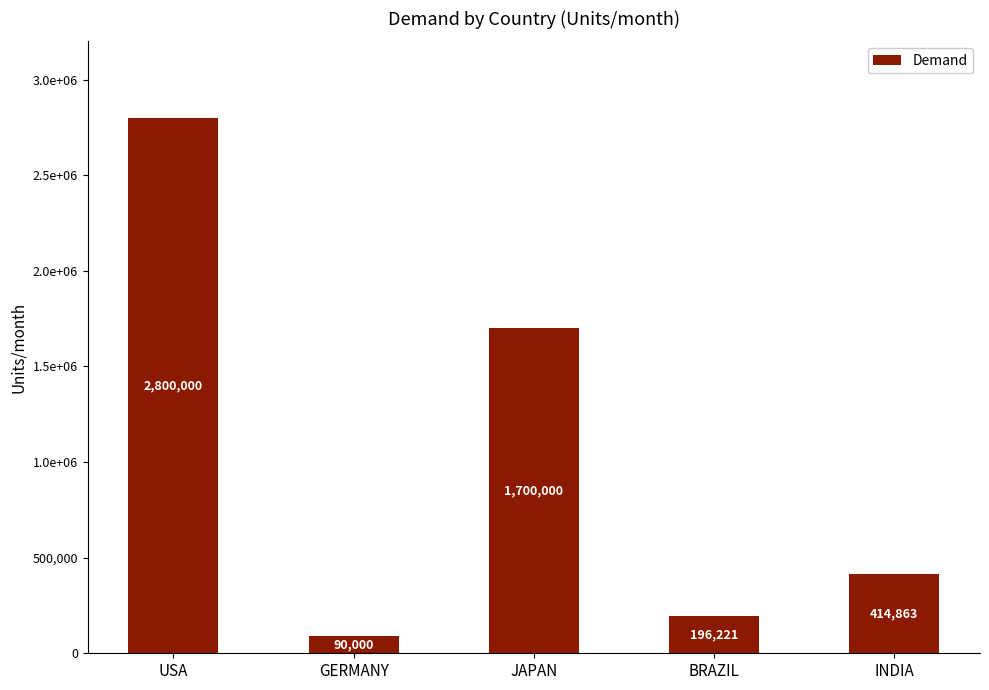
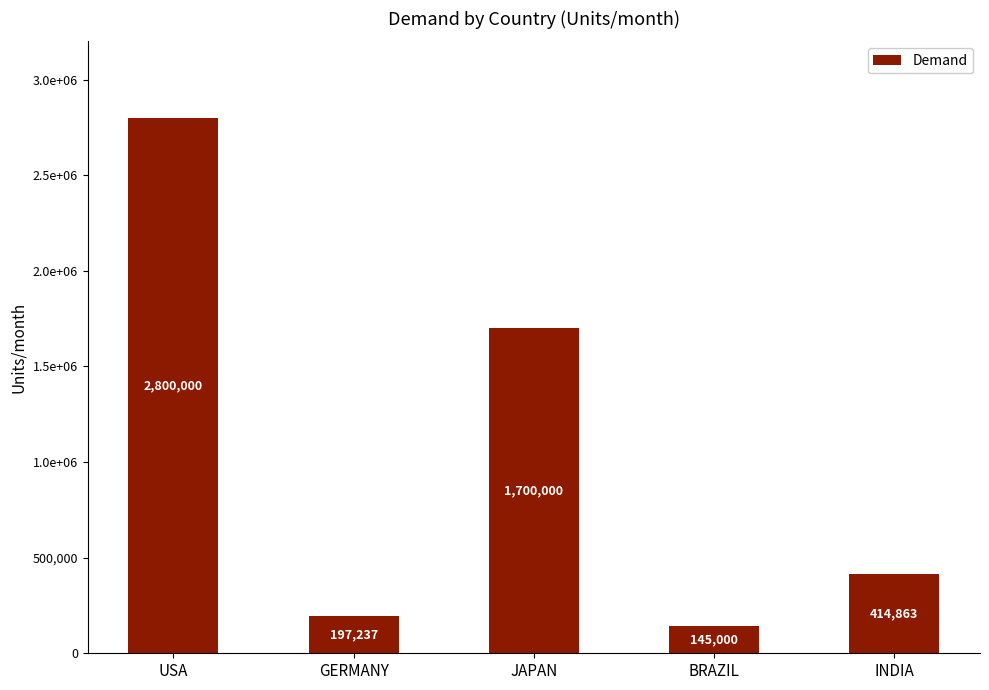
GERMANY: 90,000 -> 197,237
BRAZIL: 196,221 -> 145,000
